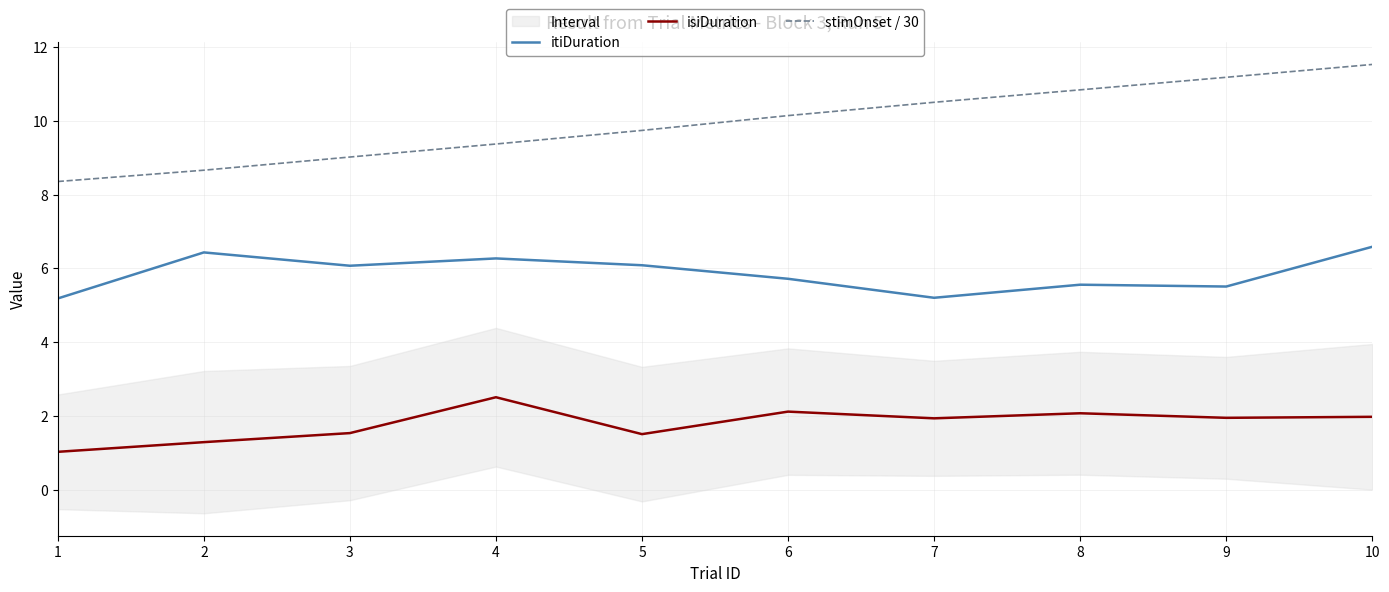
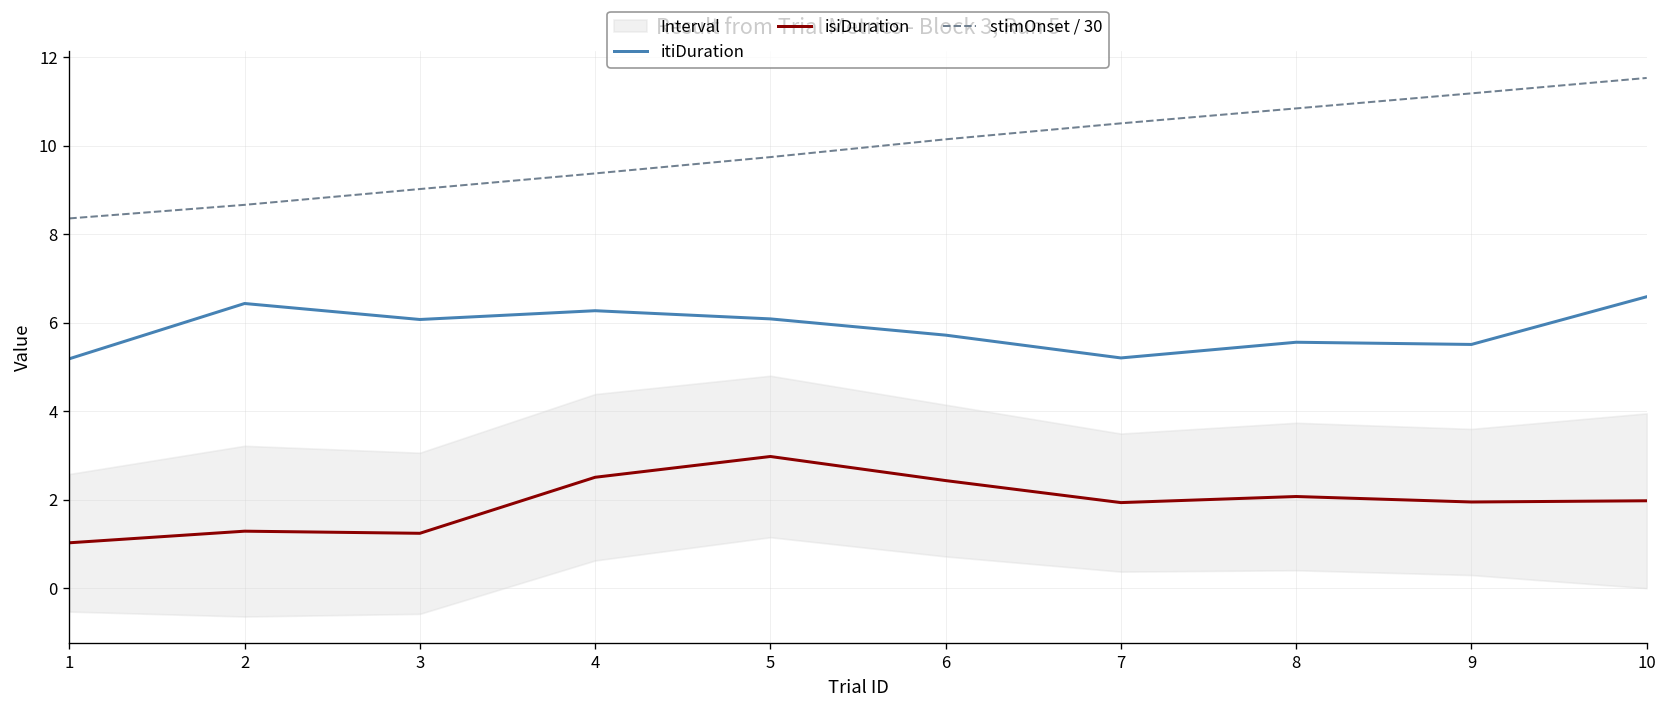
isiDuration, 3: 1.5 -> 1.2
isiDuration, 5: 1.5 -> 3.0
isiDuration, 6: 2.1 -> 2.4
